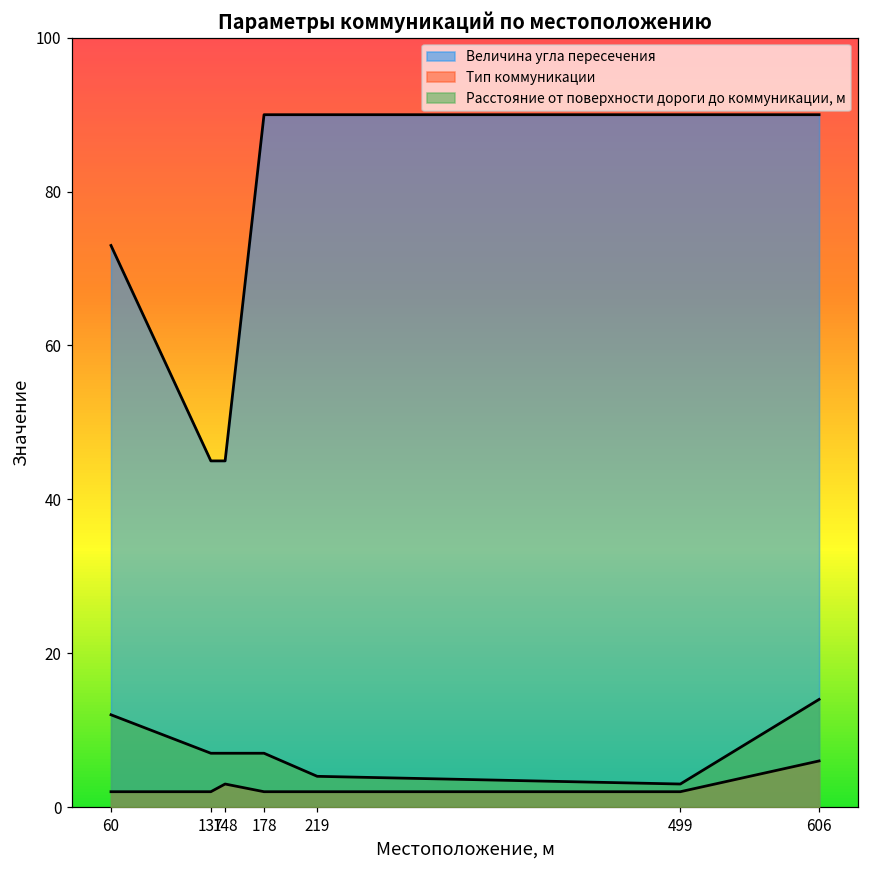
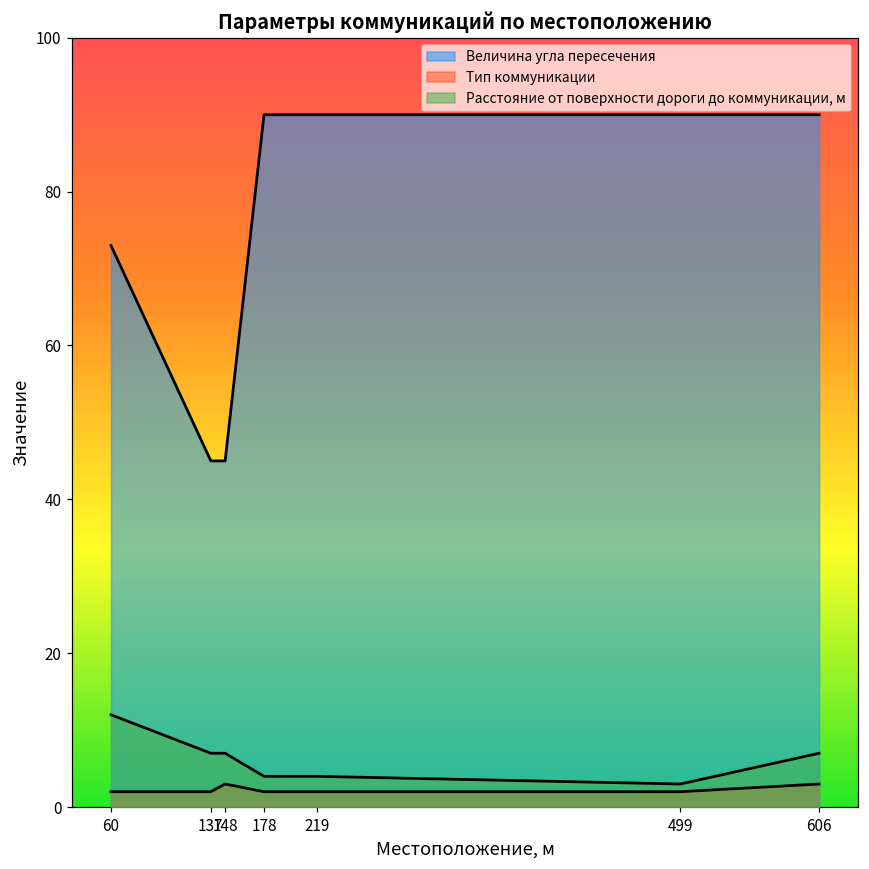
Расстояние от поверхности дороги до коммуникации, м, 178: 7 -> 4
Тип коммуникации, 606: 6 -> 3
Расстояние от поверхности дороги до коммуникации, м, 606: 14 -> 7
